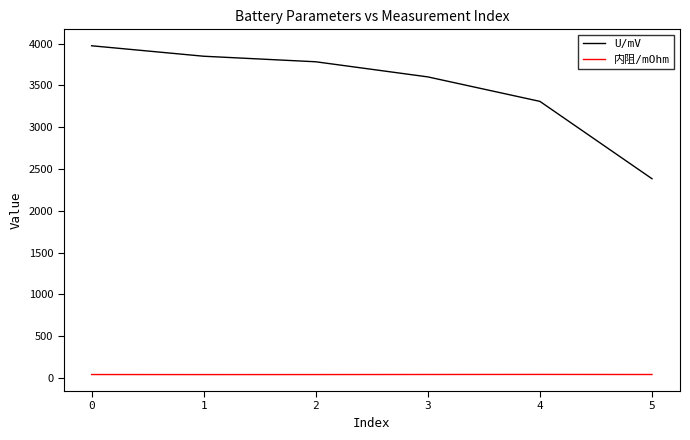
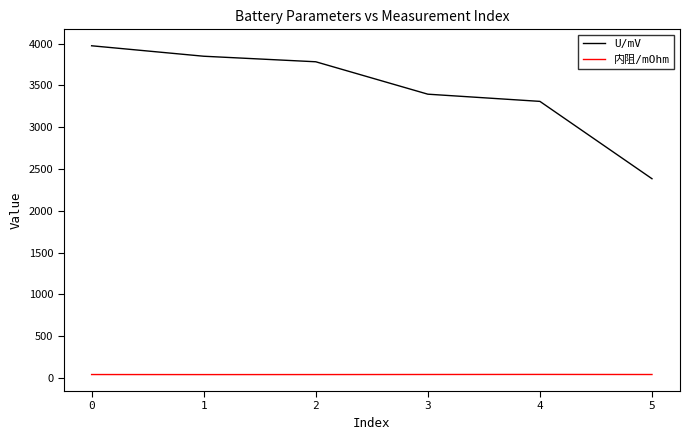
U/mV, 3: 3600 -> 3400
